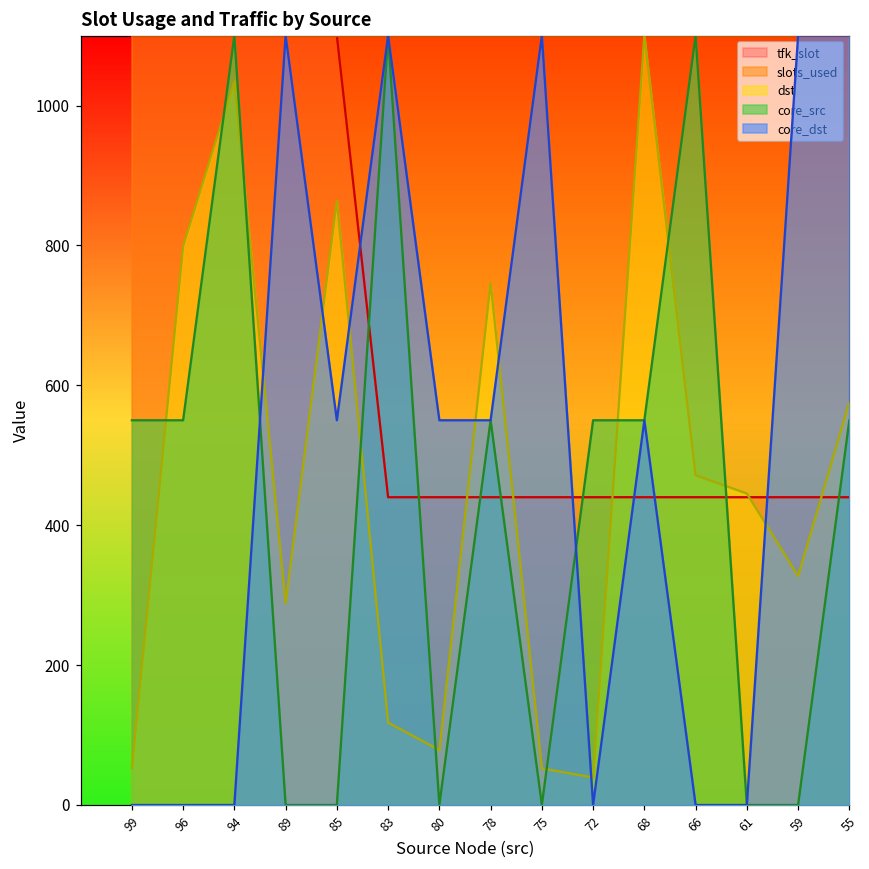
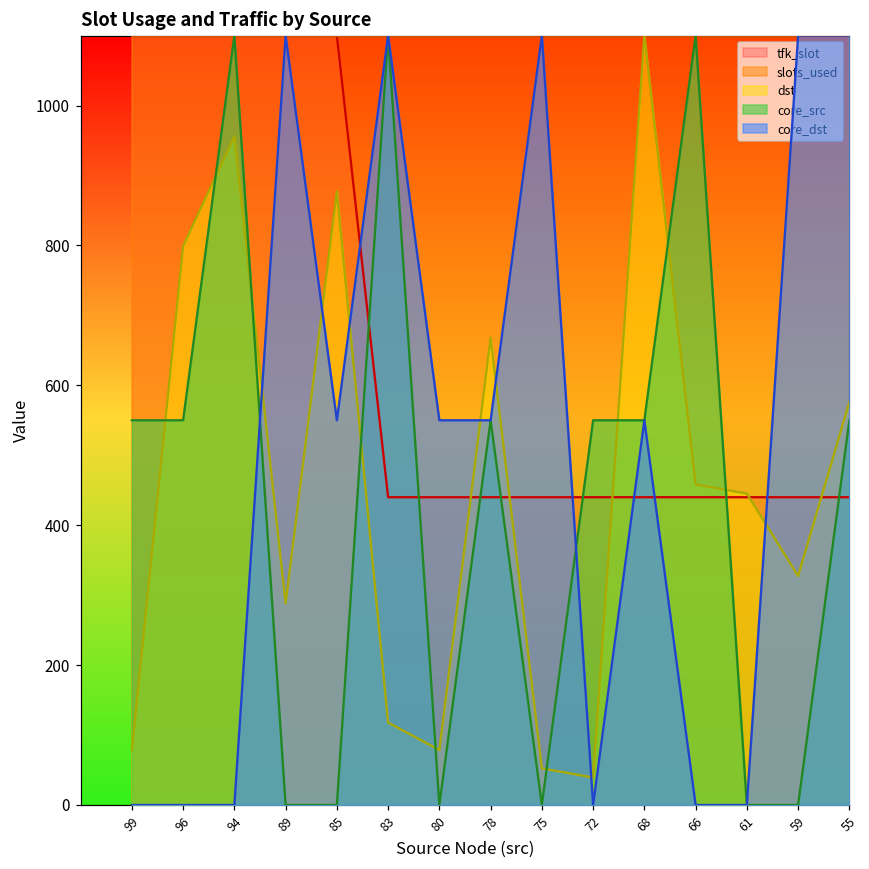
dst, 99: 50 -> 80
dst, 94: 1030 -> 960
dst, 85: 860 -> 880
dst, 78: 750 -> 670
dst, 66: 470 -> 460
